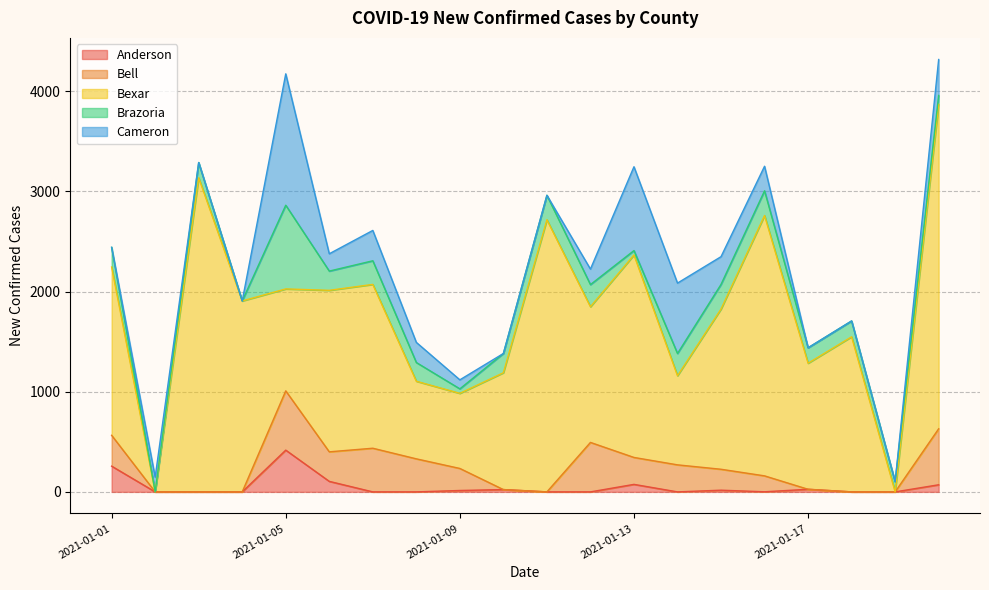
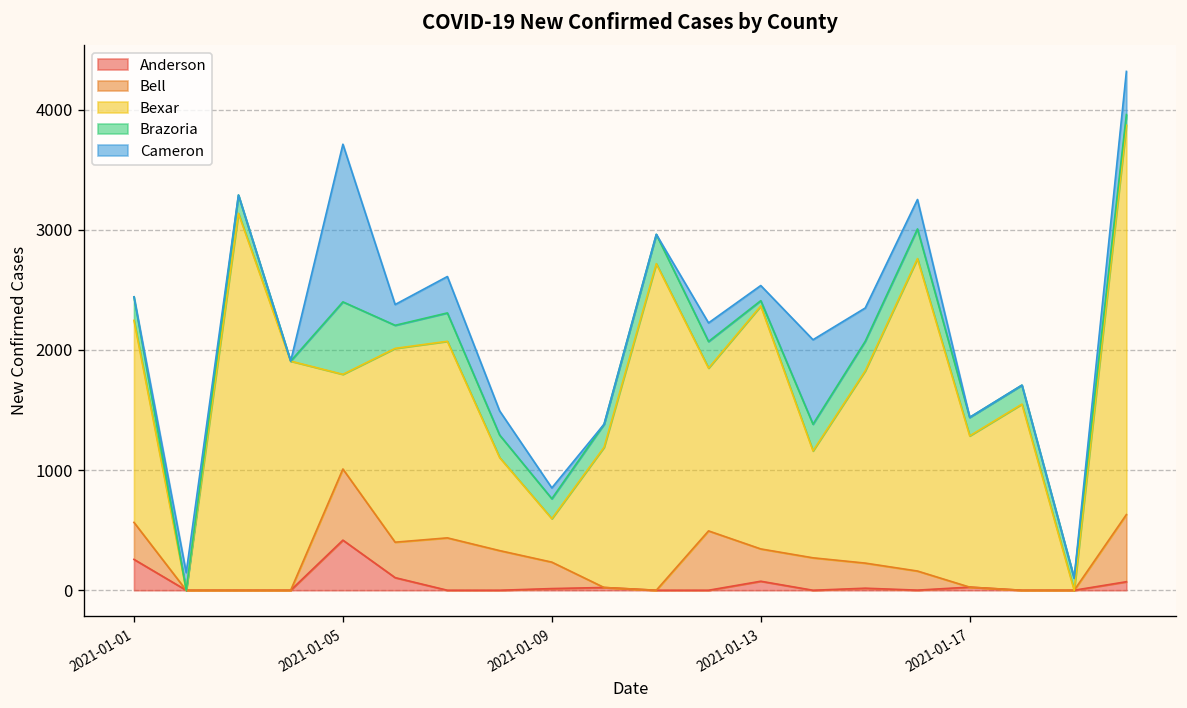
Bexar, 2021-01-05: 1020 -> 790
Brazoria, 2021-01-05: 840 -> 600
Bexar, 2021-01-09: 750 -> 360
Brazoria, 2021-01-09: 50 -> 170
Cameron, 2021-01-13: 840 -> 130
